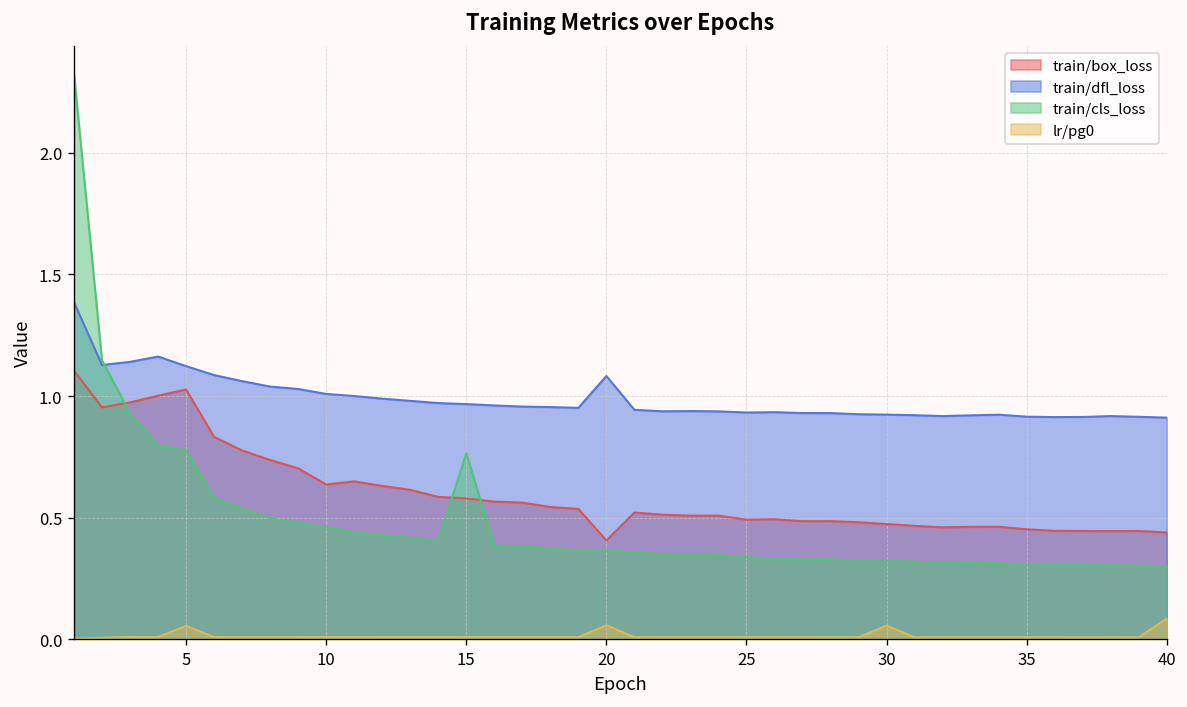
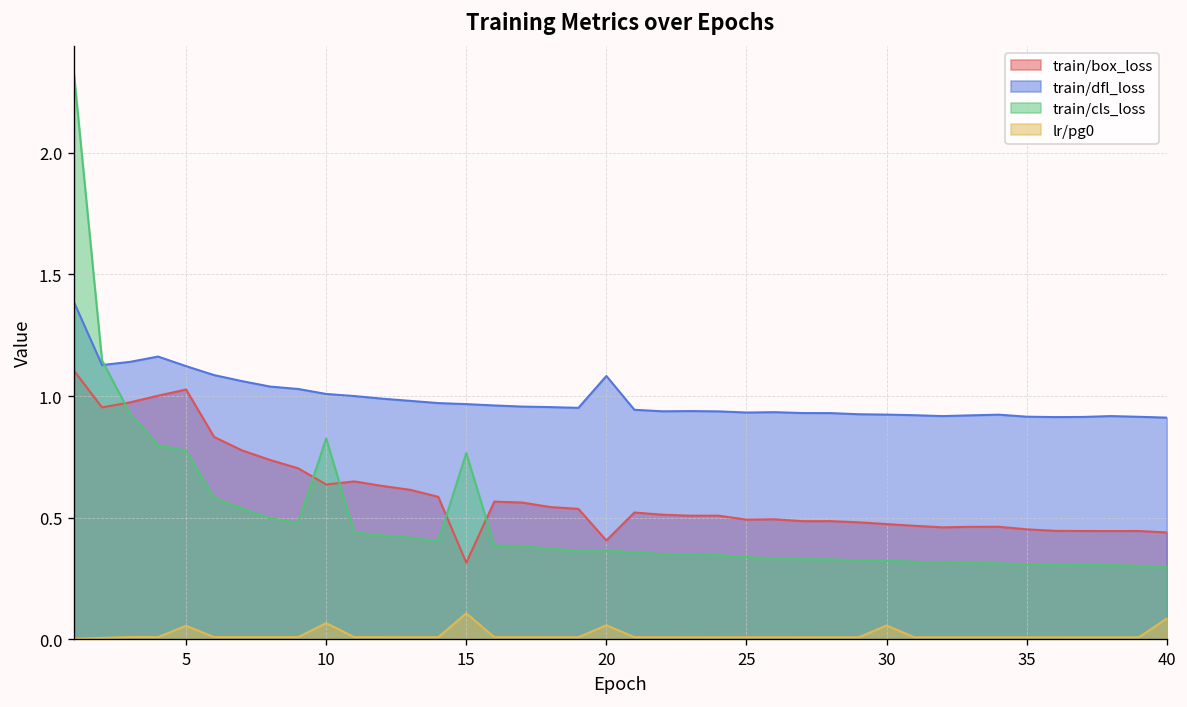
train/cls_loss, 10: 0.46 -> 0.83
lr/pg0, 10: 0.01 -> 0.07
train/box_loss, 15: 0.58 -> 0.32
lr/pg0, 15: 0.01 -> 0.11
